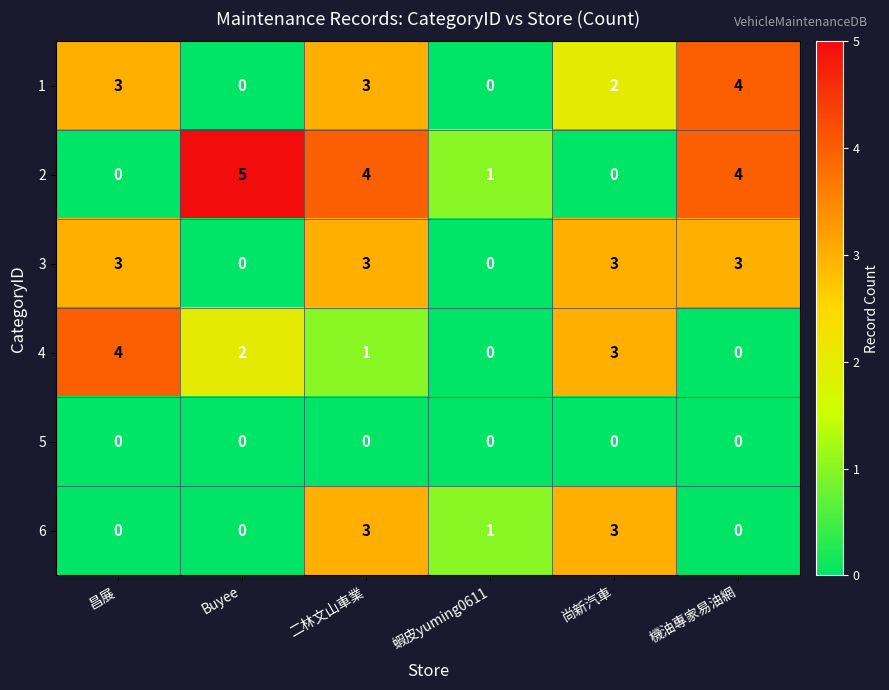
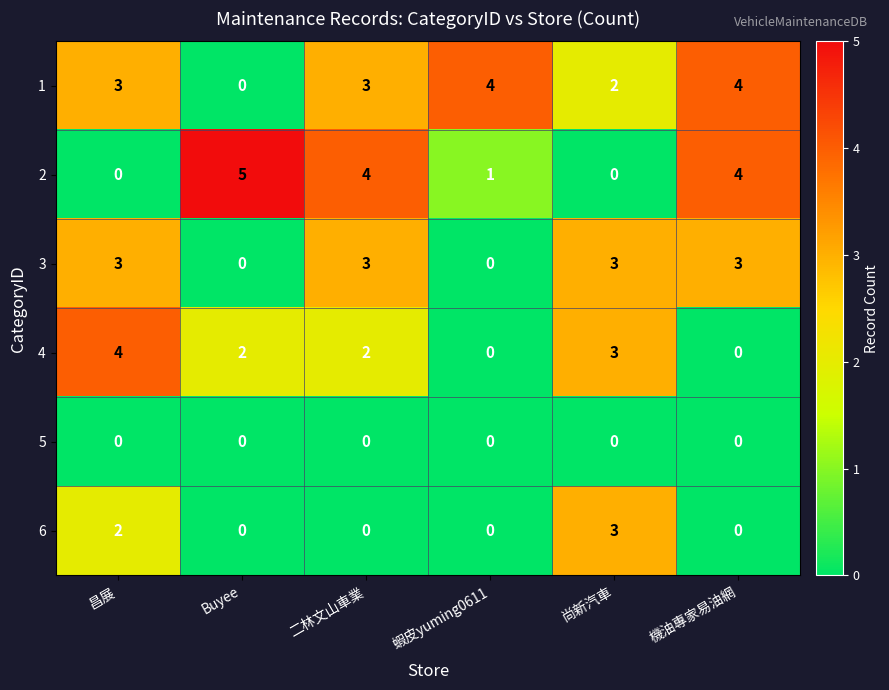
1, 蝦皮yuming0611: 0 -> 4
4, 二林文山車業: 1 -> 2
6, 昌展: 0 -> 2
6, 二林文山車業: 3 -> 0
6, 蝦皮yuming0611: 1 -> 0
